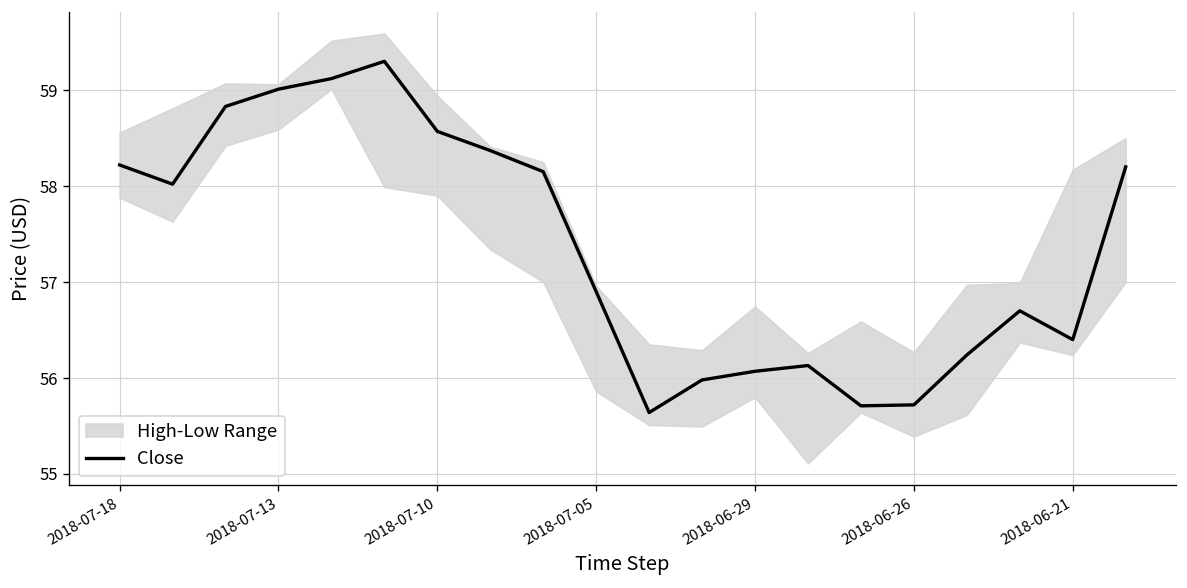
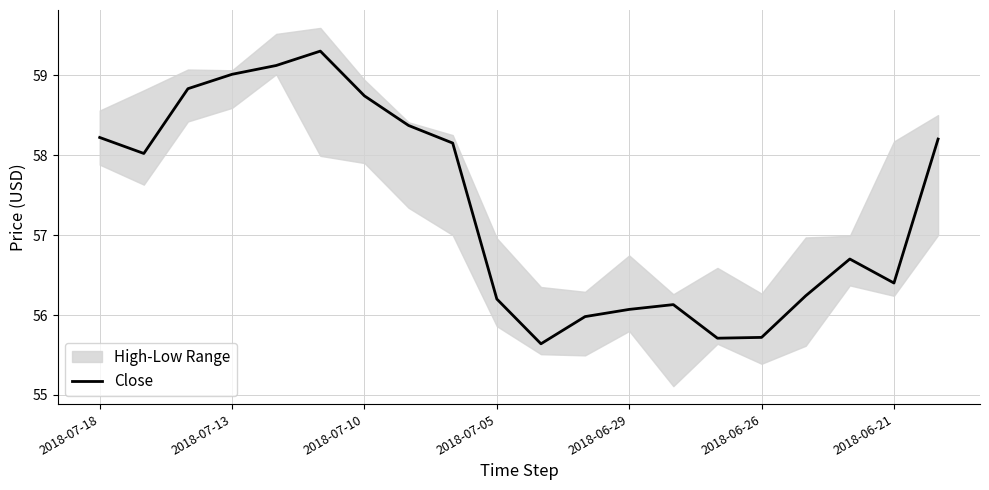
Close, 2018-07-10: 58.6 -> 58.7
Close, 2018-07-05: 56.9 -> 56.2
